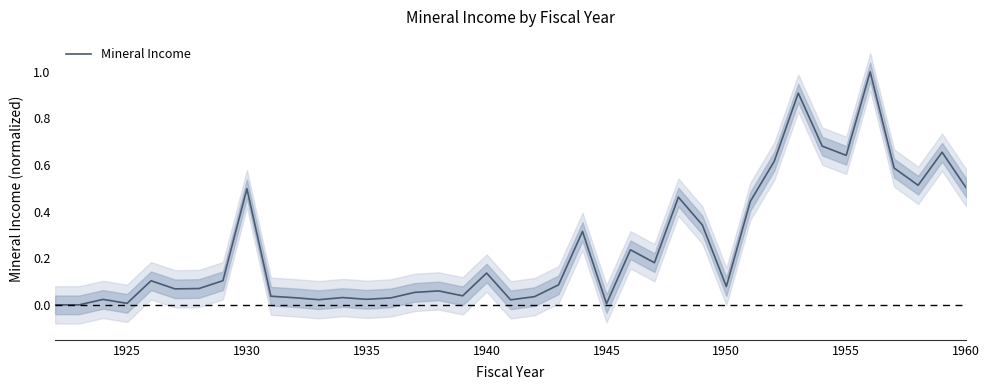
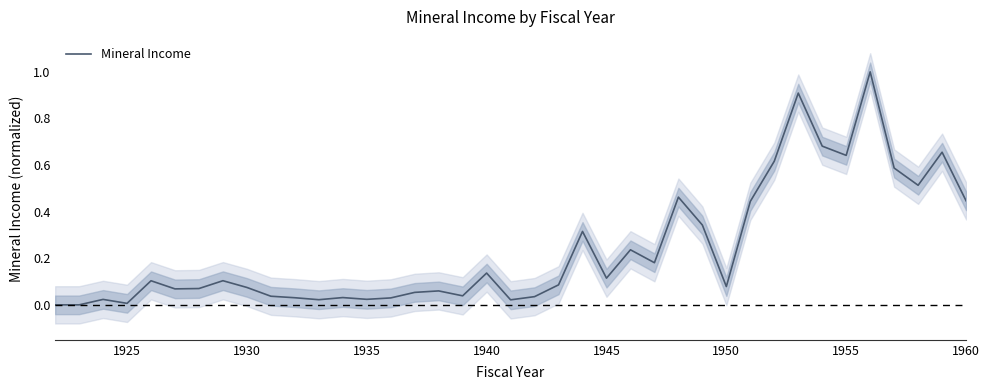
Mineral Income, 1930: 0.50 -> 0.07
Mineral Income, 1945: 0.00 -> 0.11
Mineral Income, 1960: 0.50 -> 0.45
